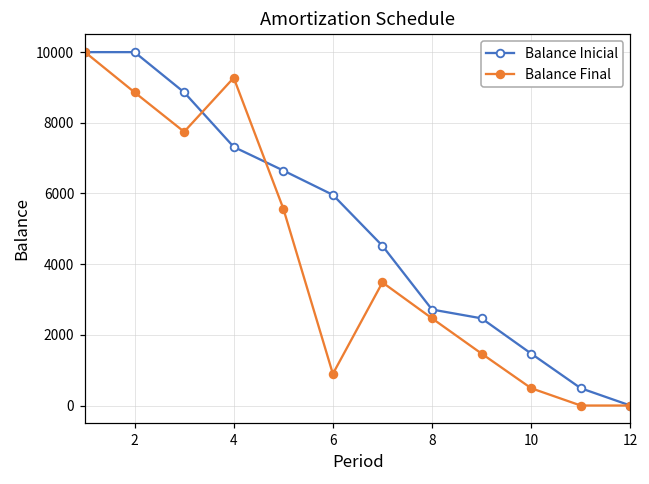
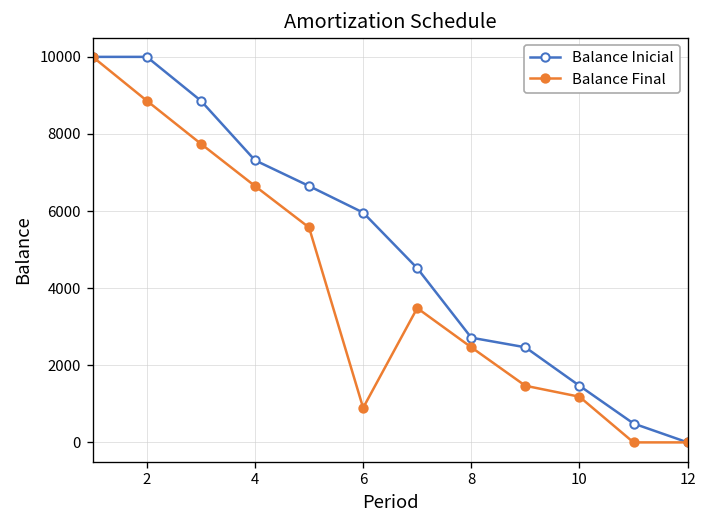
Balance Final, 4: 9300 -> 6700
Balance Final, 10: 500 -> 1200
